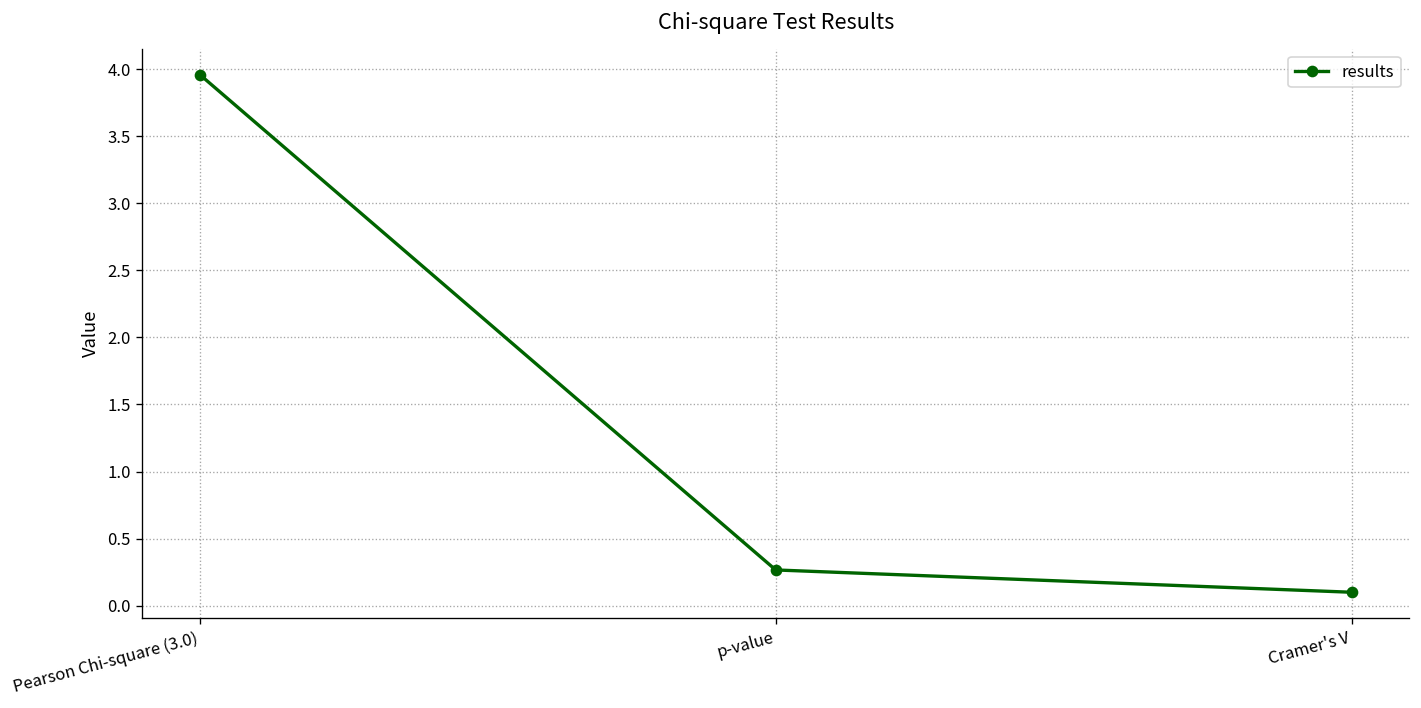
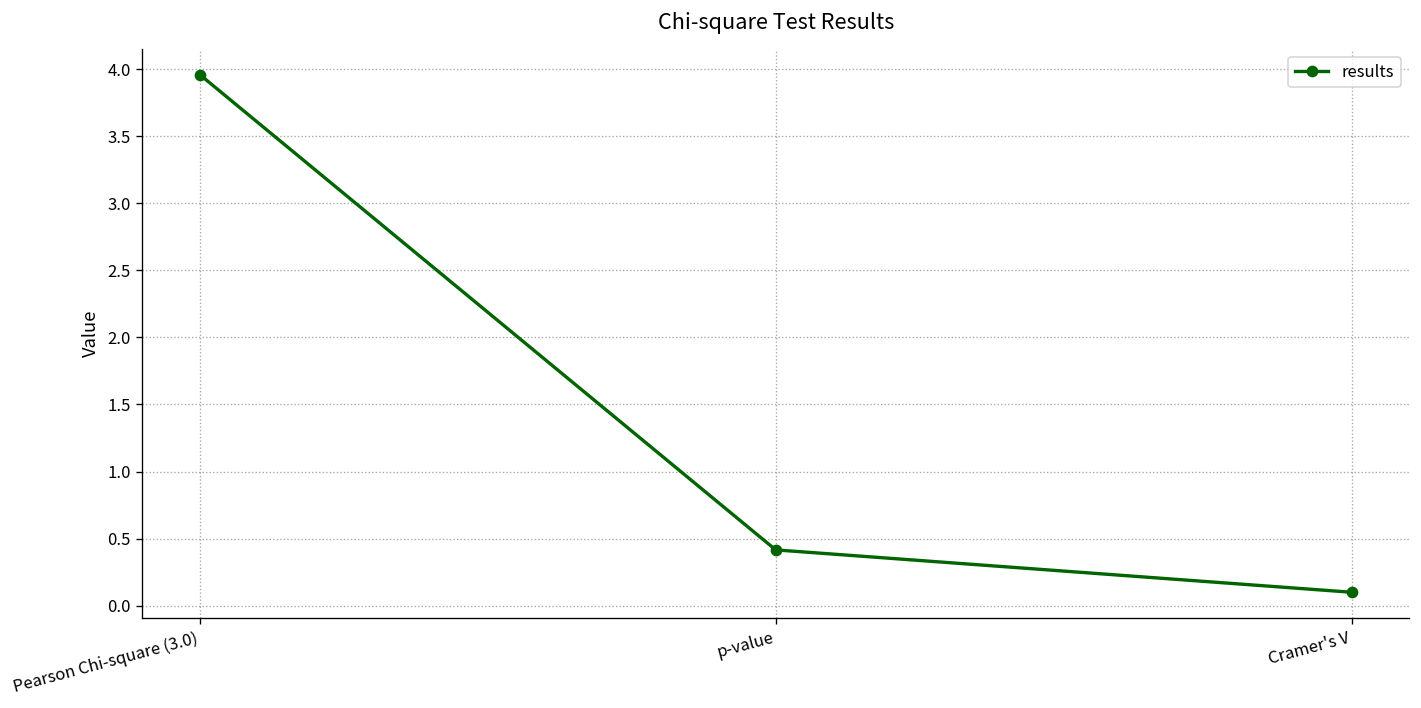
p-value: 0.27 -> 0.42
